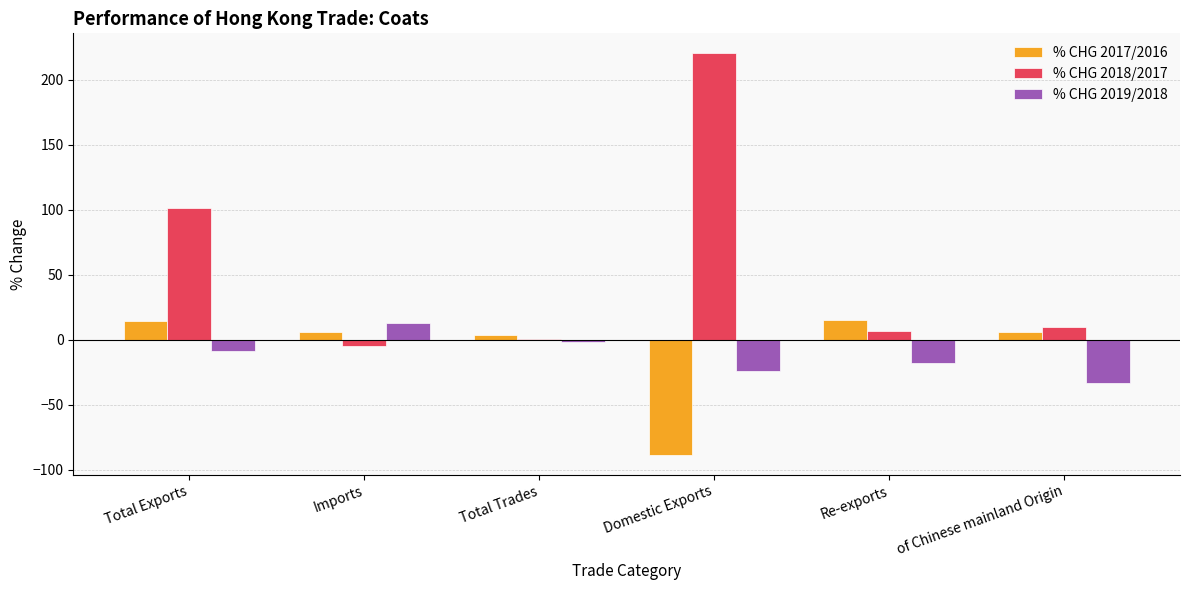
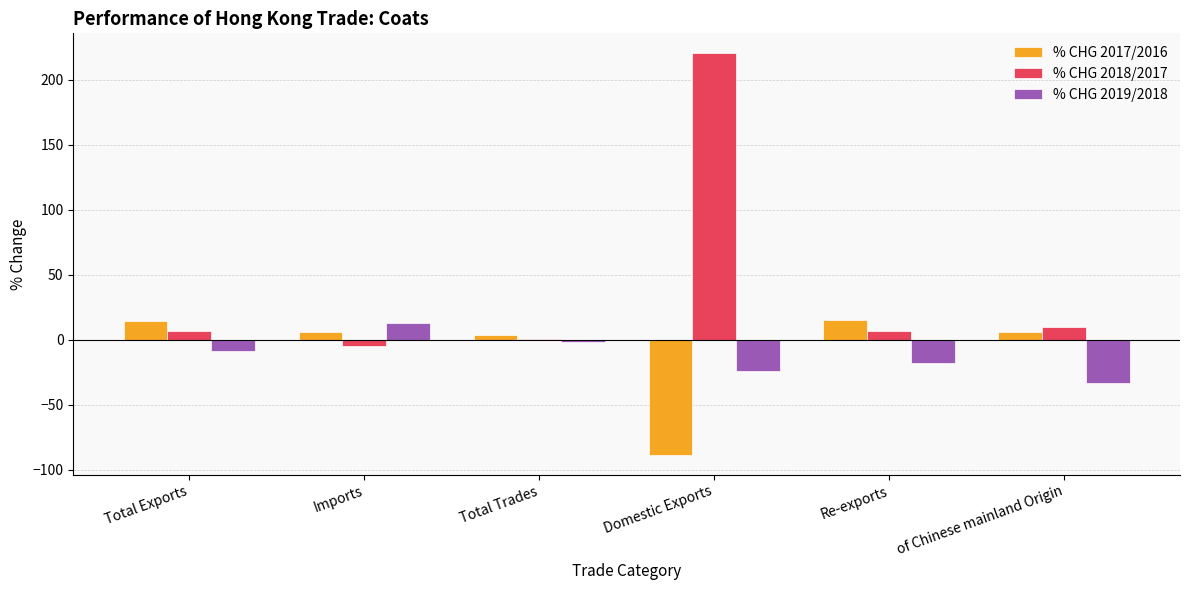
% CHG 2018/2017, Total Exports: 102 -> 7
